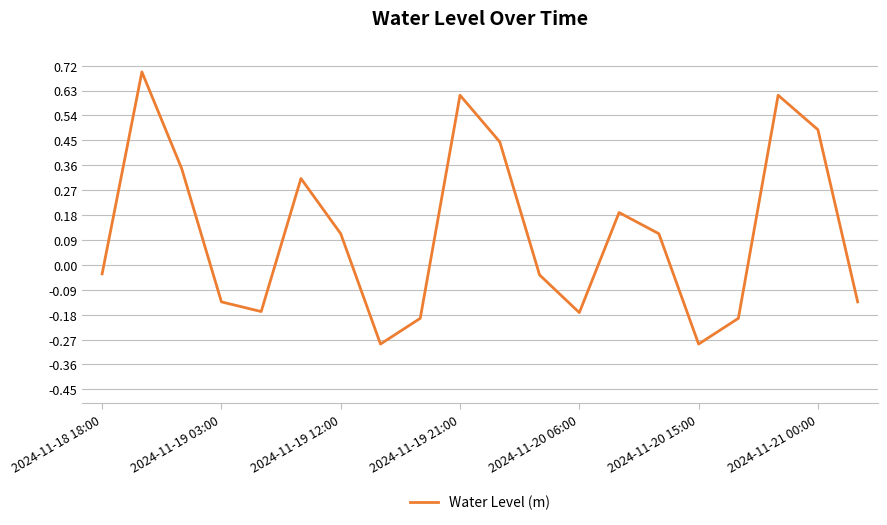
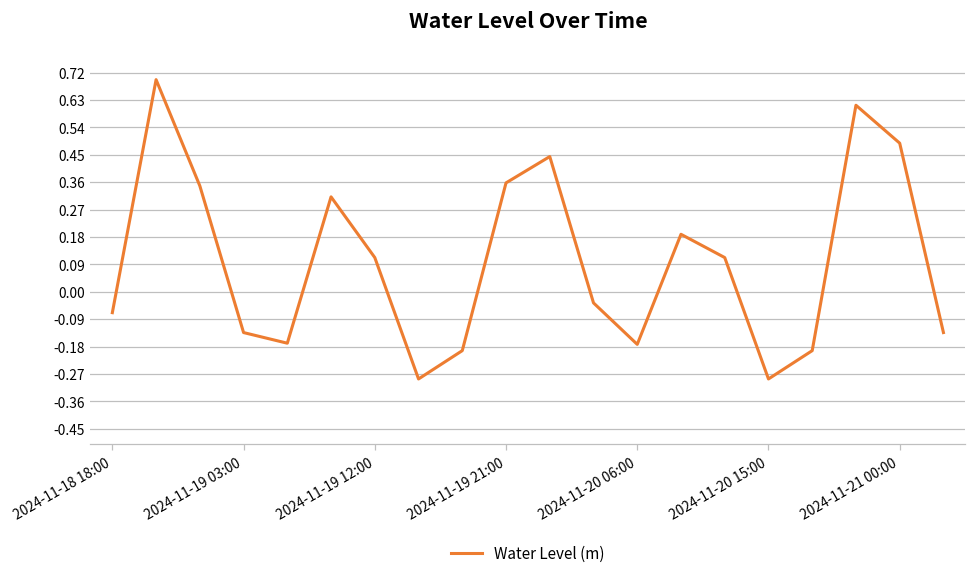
2024-11-18 18:00: -0.03 -> -0.07
2024-11-19 21:00: 0.61 -> 0.36
